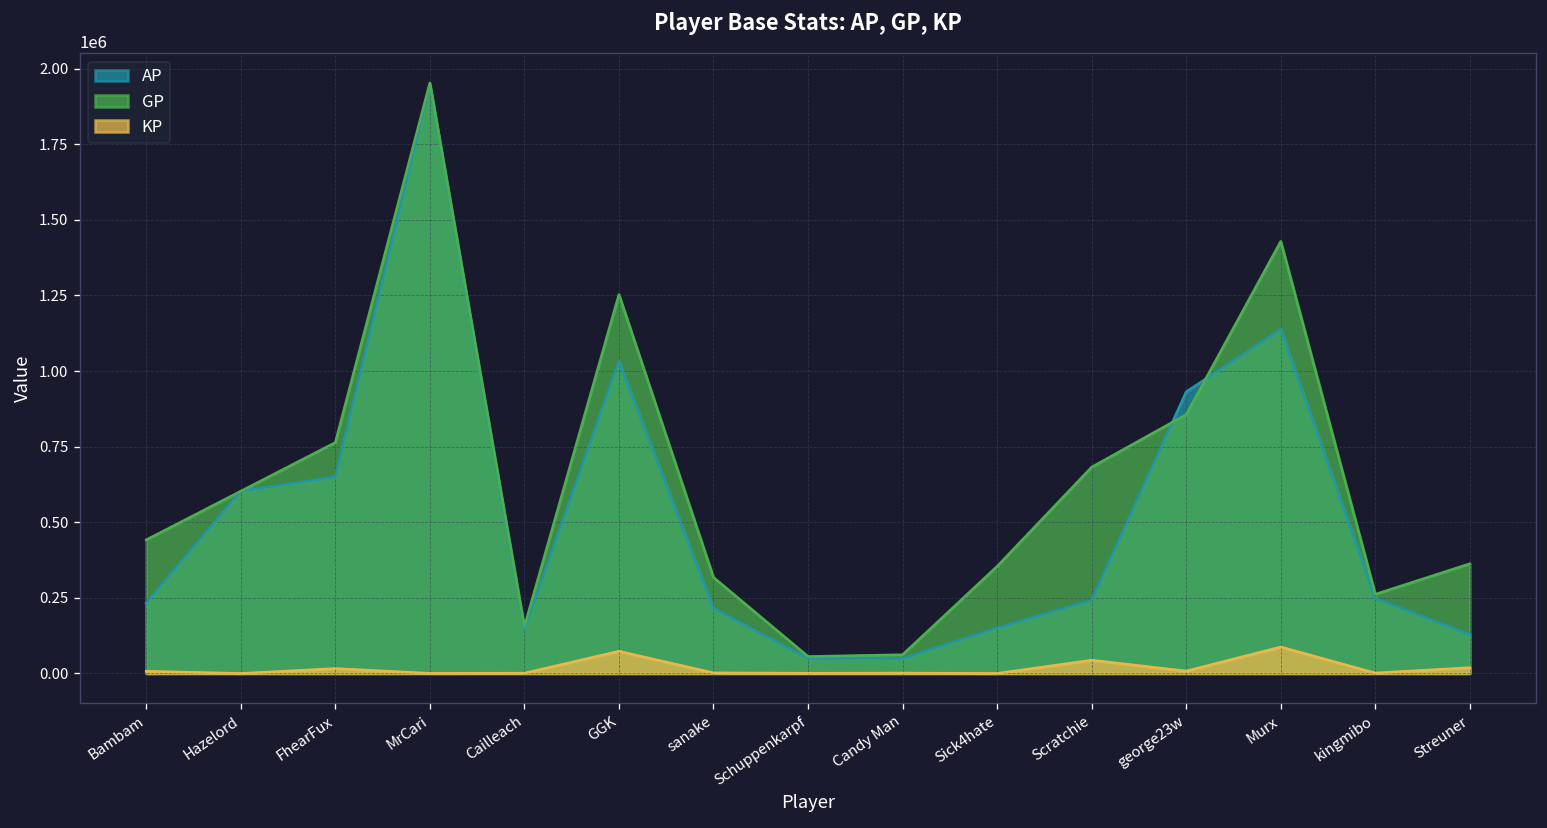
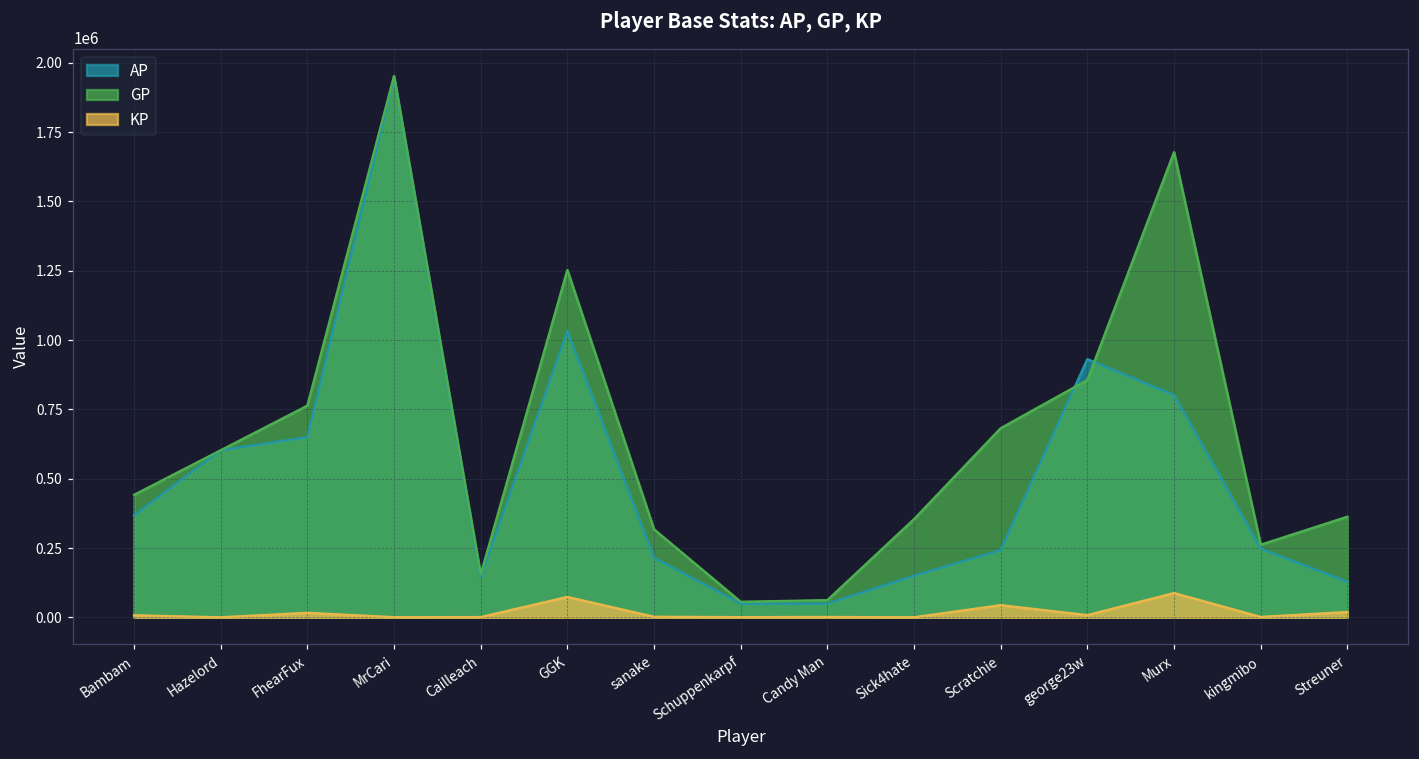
AP, Bambam: 230000 -> 370000
AP, Murx: 1140000 -> 800000
GP, Murx: 1430000 -> 1680000
